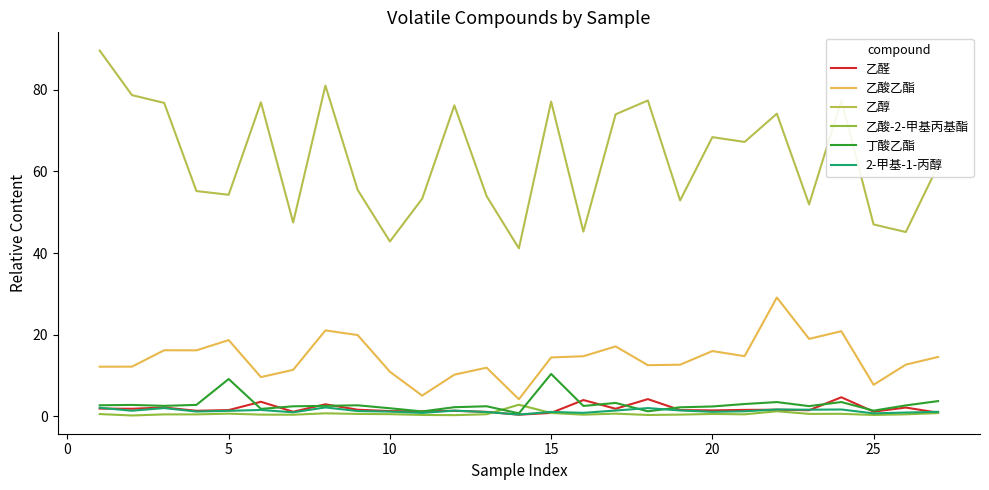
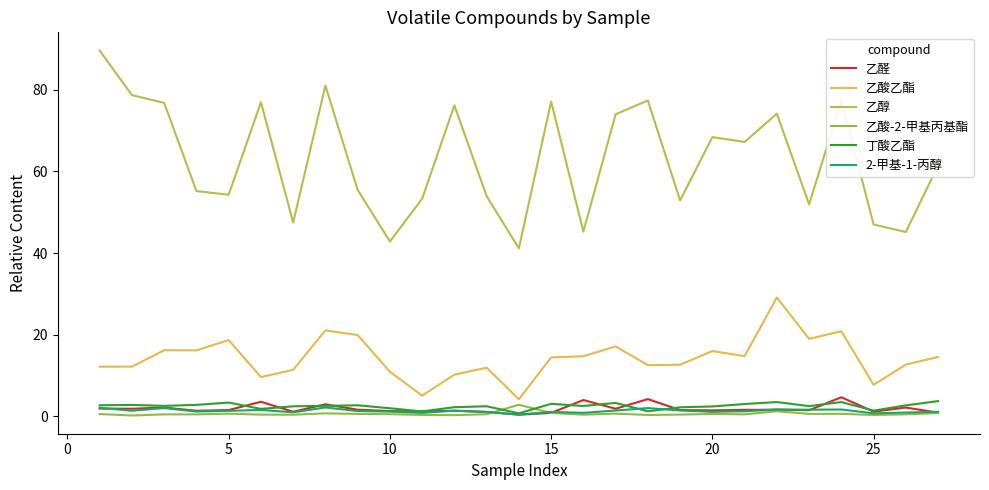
丁酸乙酯, 5: 9 -> 3
丁酸乙酯, 15: 10 -> 3
